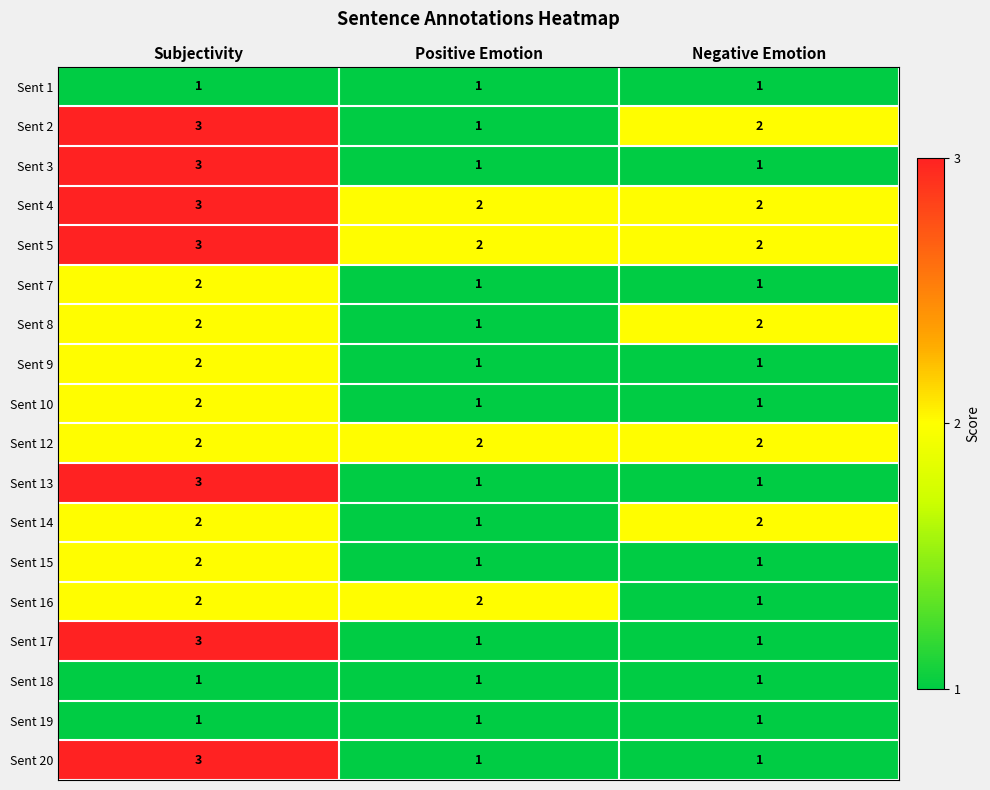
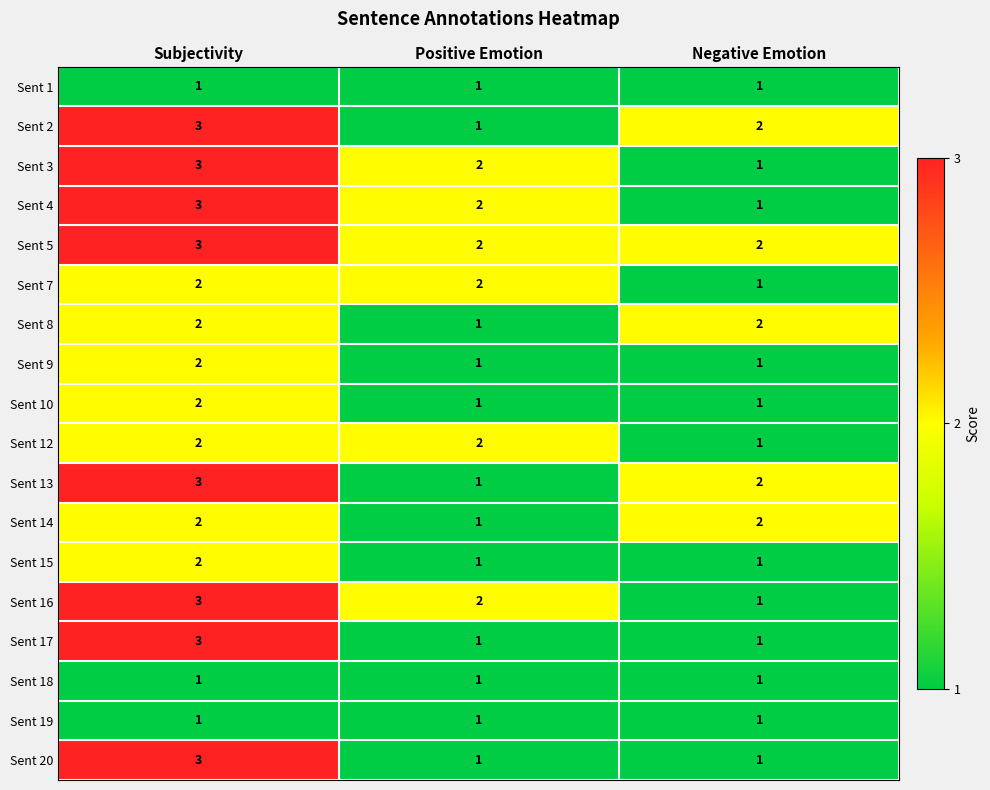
Sent 3, Positive Emotion: 1 -> 2
Sent 4, Negative Emotion: 2 -> 1
Sent 7, Positive Emotion: 1 -> 2
Sent 12, Negative Emotion: 2 -> 1
Sent 13, Negative Emotion: 1 -> 2
Sent 16, Subjectivity: 2 -> 3
